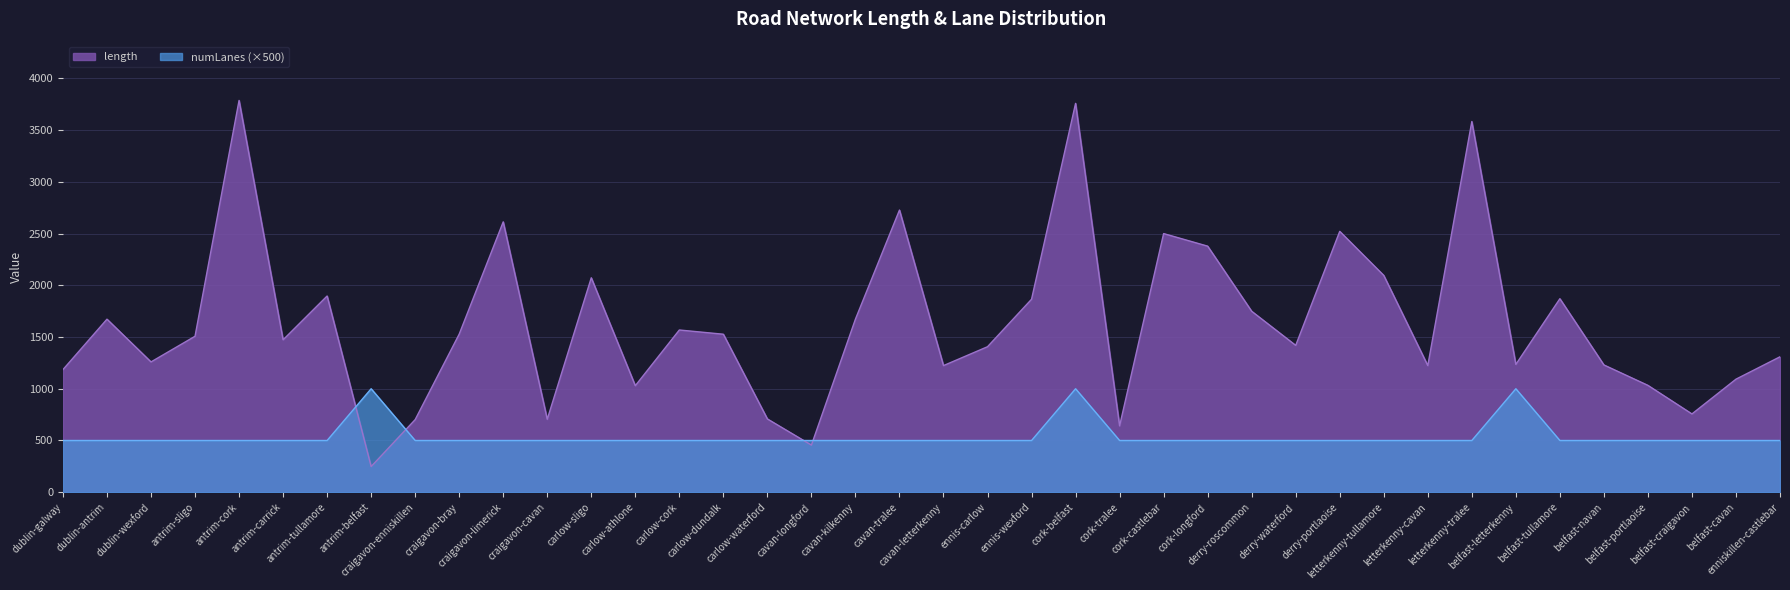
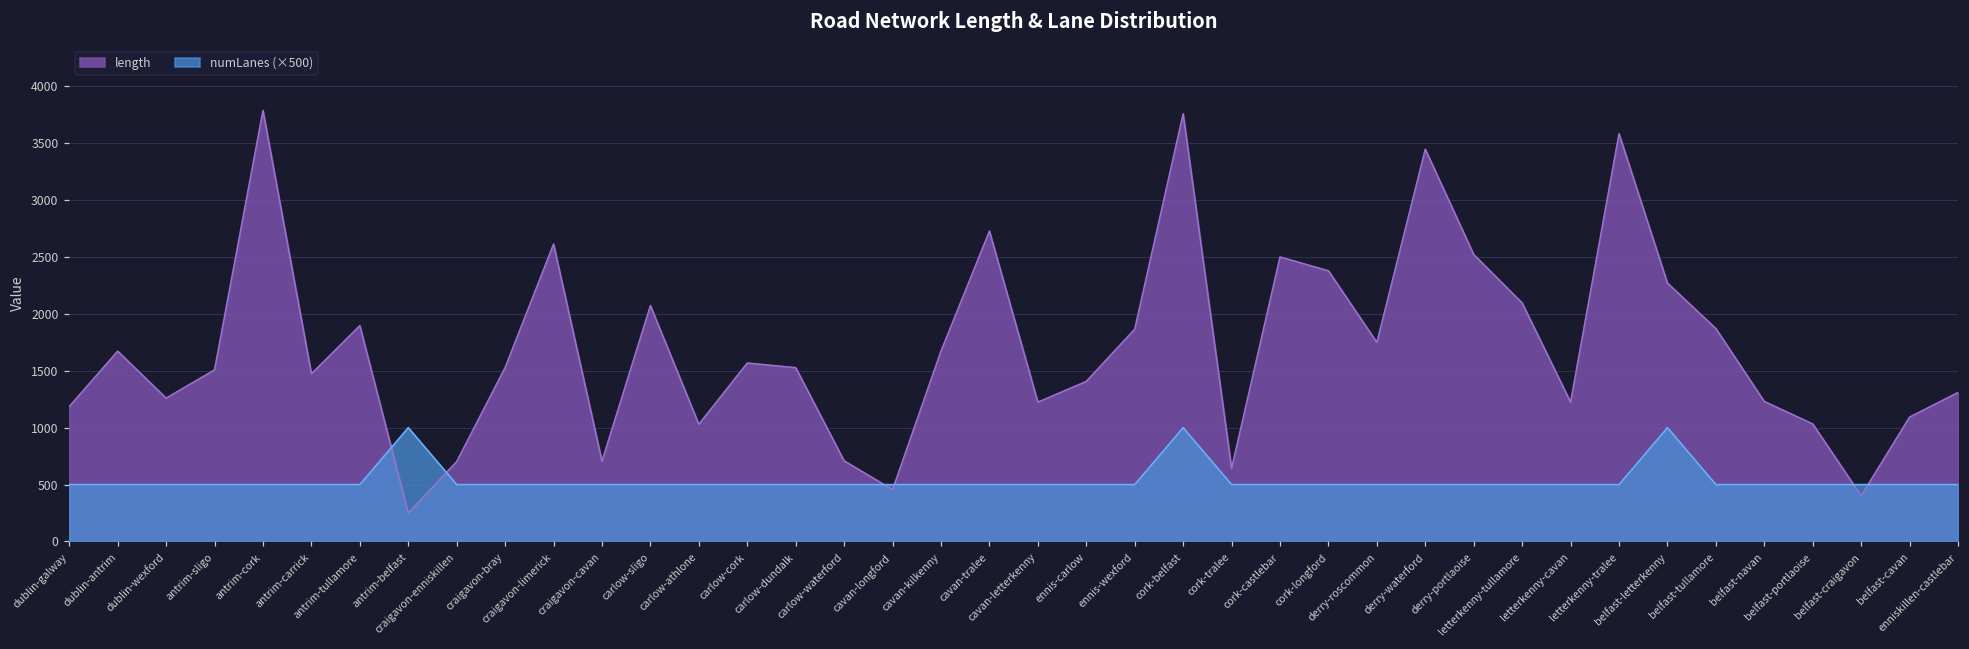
length, derry-waterford: 1420 -> 3450
length, belfast-letterkenny: 1240 -> 2270
length, belfast-craigavon: 760 -> 400
